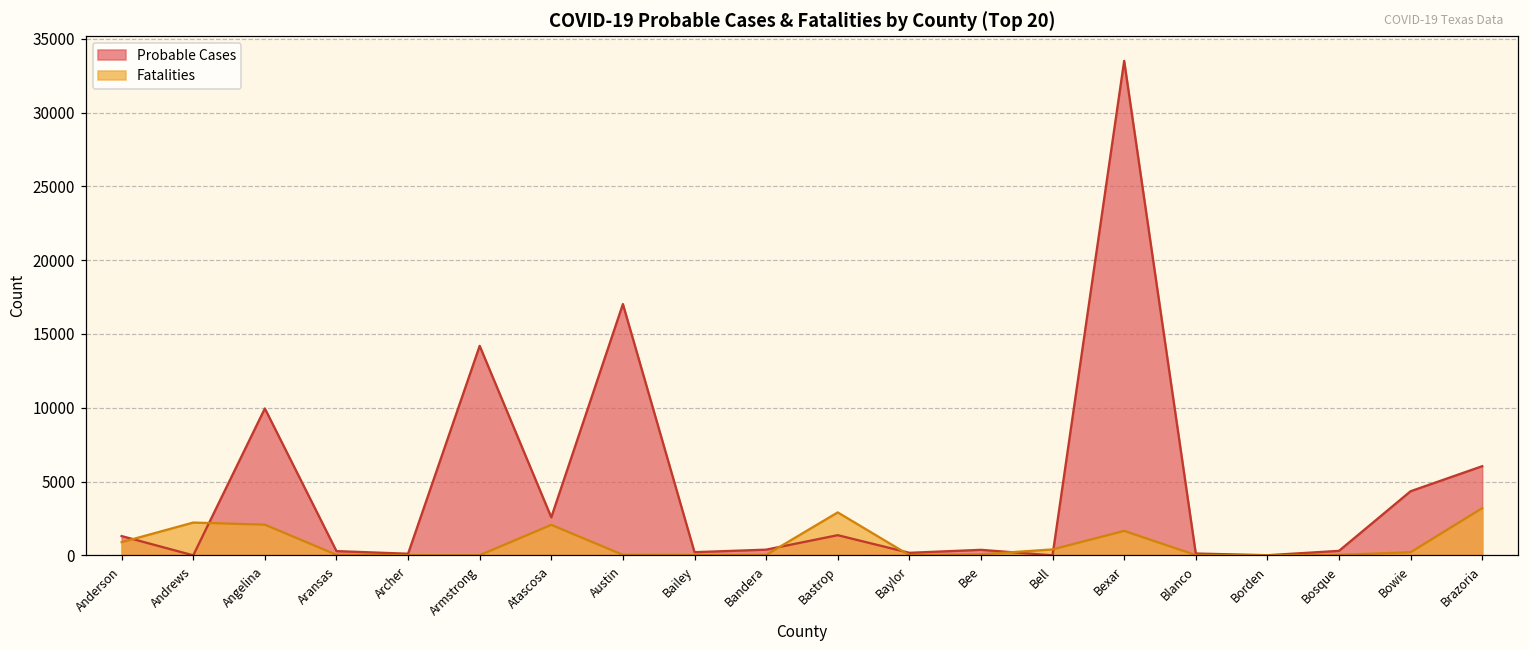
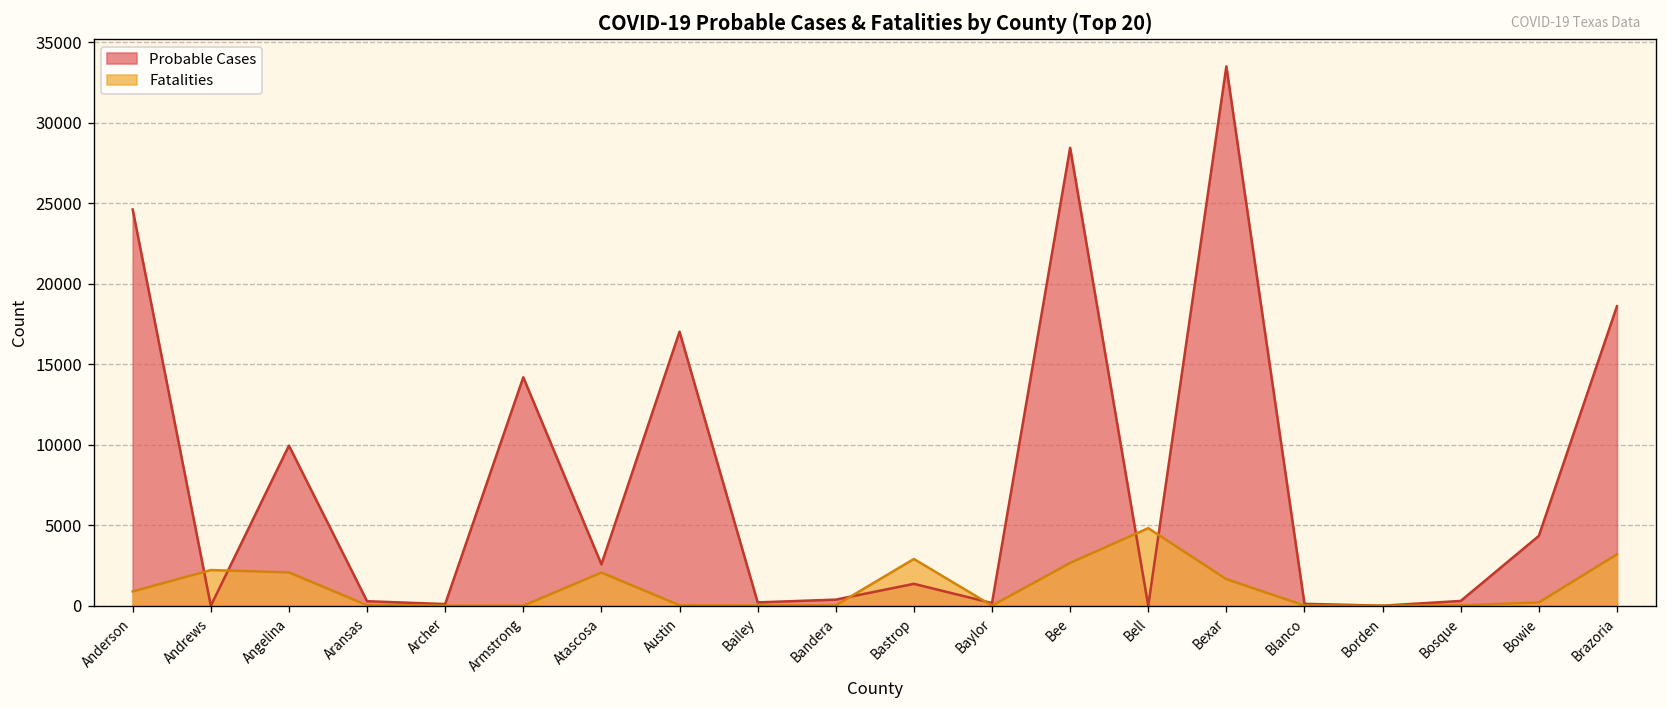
Probable Cases, Anderson: 1300 -> 24600
Probable Cases, Bee: 400 -> 28500
Fatalities, Bee: 100 -> 2700
Fatalities, Bell: 400 -> 4800
Probable Cases, Brazoria: 6000 -> 18600
